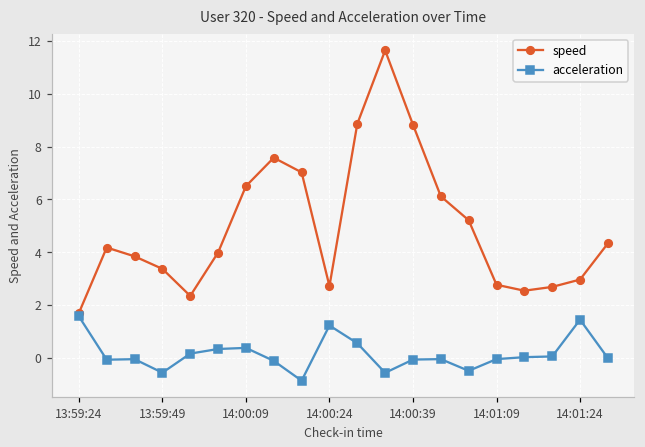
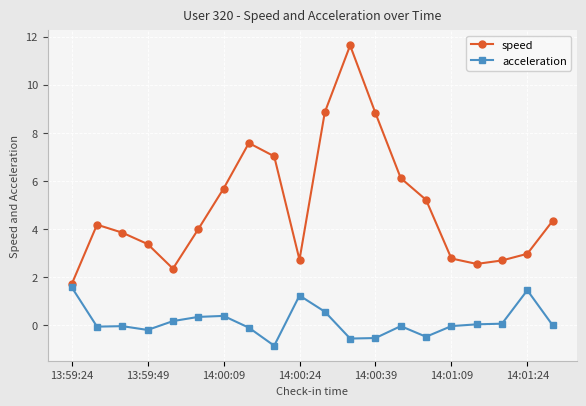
acceleration, 13:59:49: -0.6 -> -0.2
speed, 14:00:09: 6.5 -> 5.7
acceleration, 14:00:39: -0.1 -> -0.5
